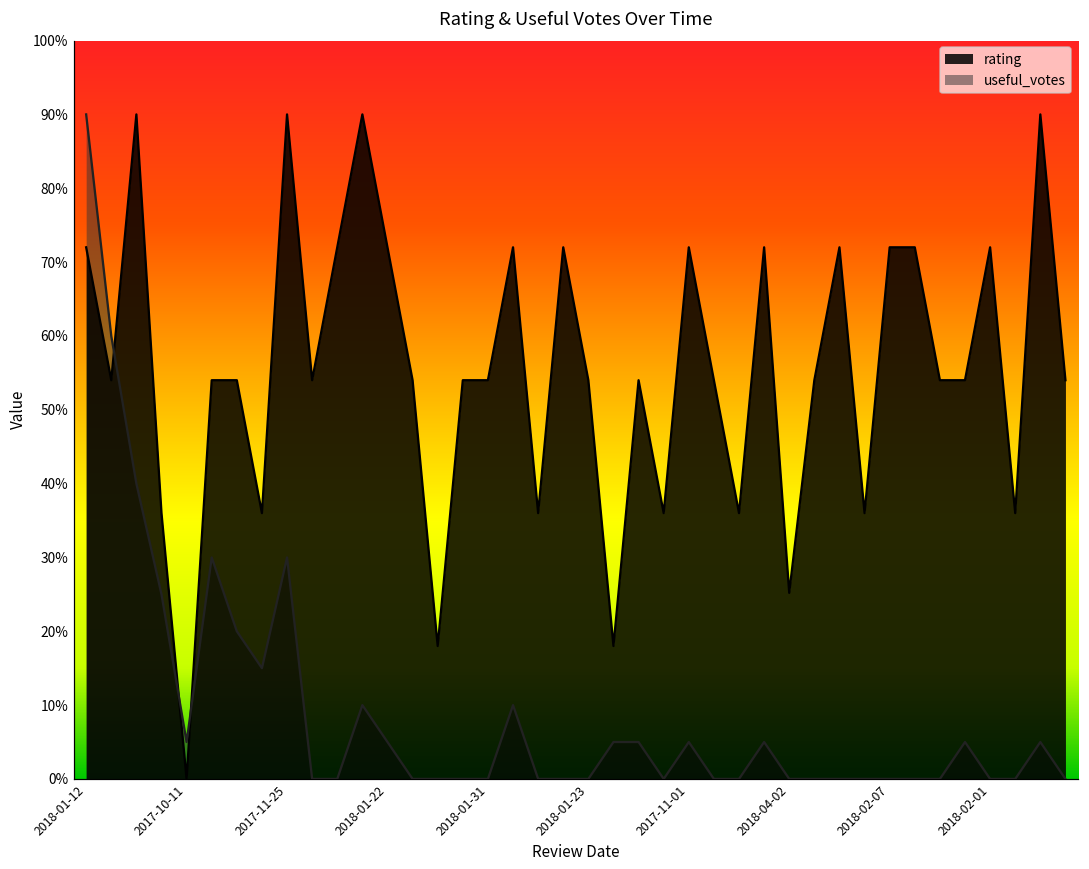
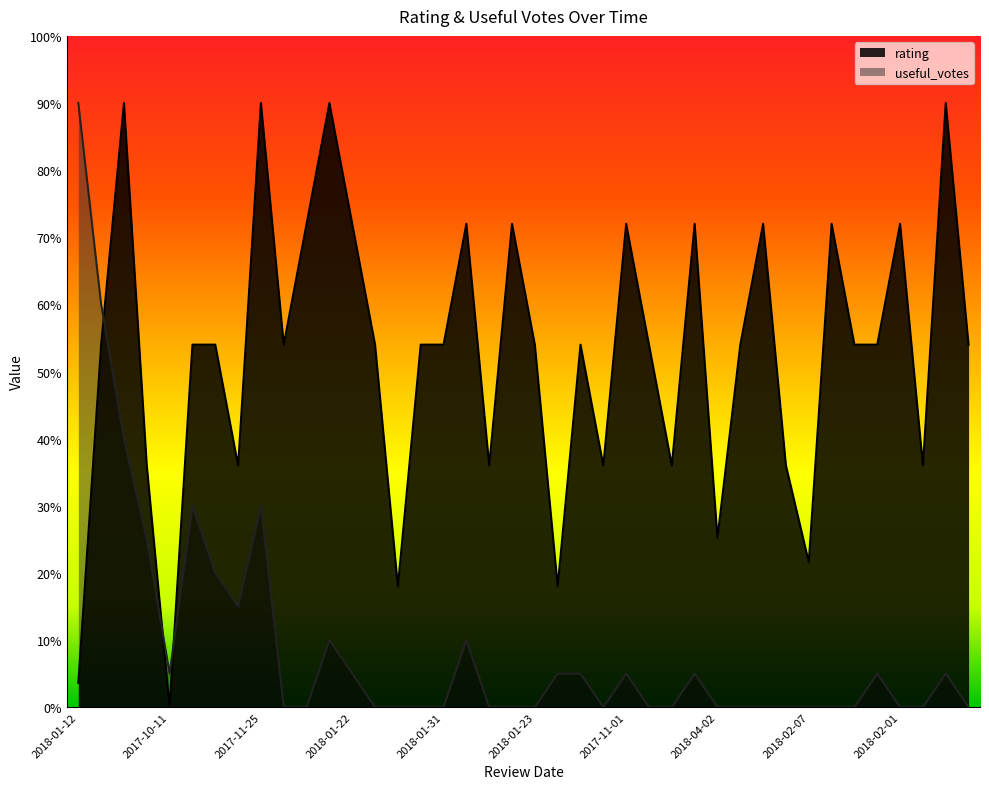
rating, 2018-01-12: 72% -> 4%
rating, 2018-02-07: 72% -> 22%
